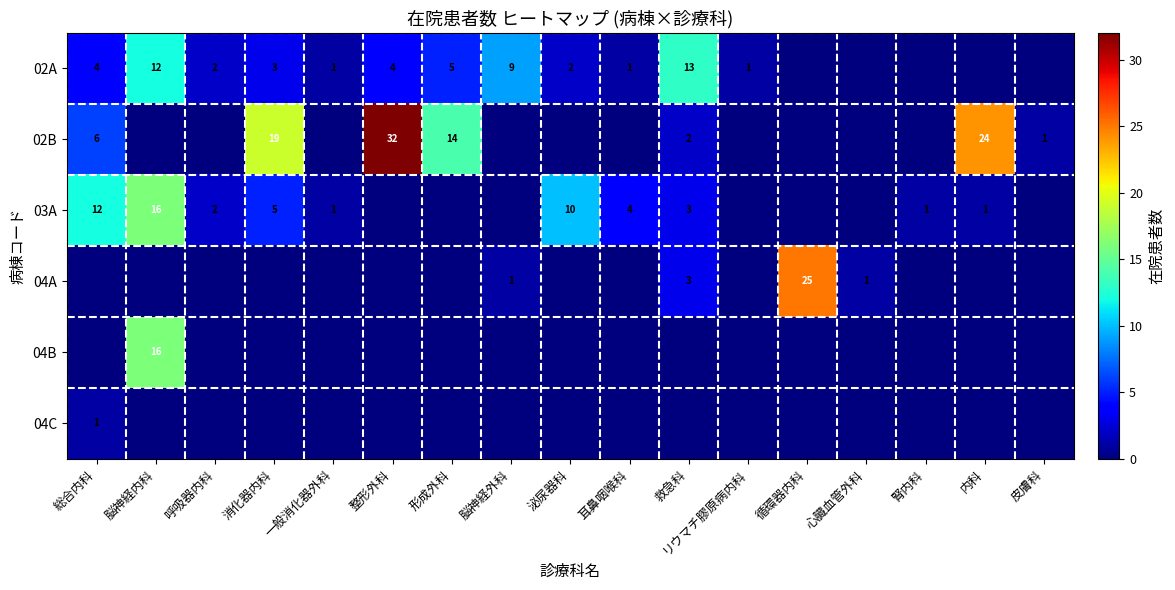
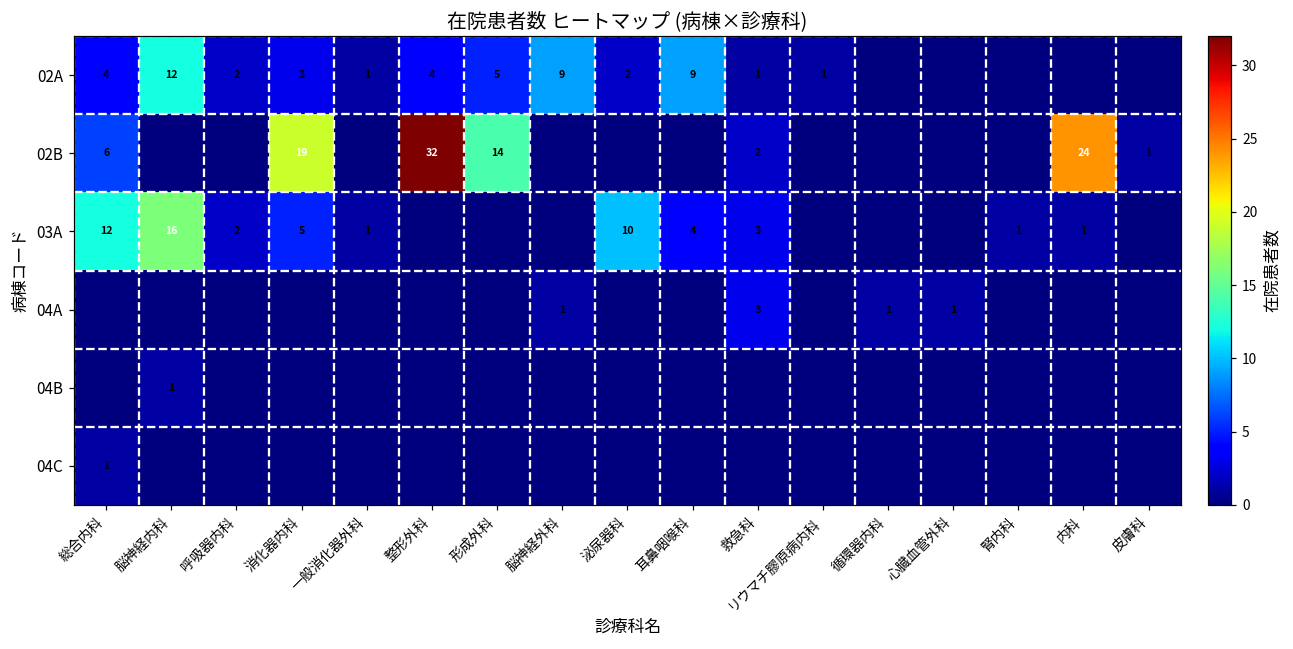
02A, 耳鼻咽喉科: 1 -> 9
02A, 救急科: 13 -> 1
04A, 循環器内科: 25 -> 1
04B, 脳神経内科: 16 -> 1
